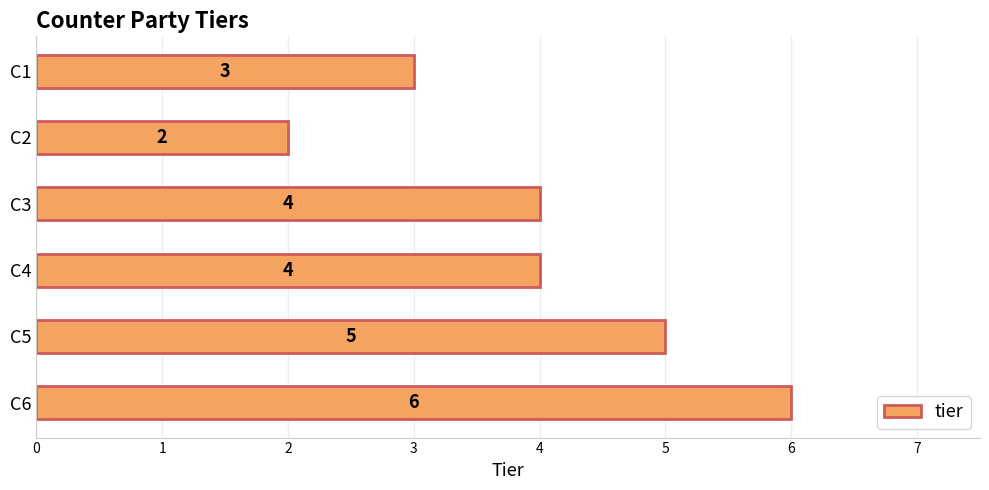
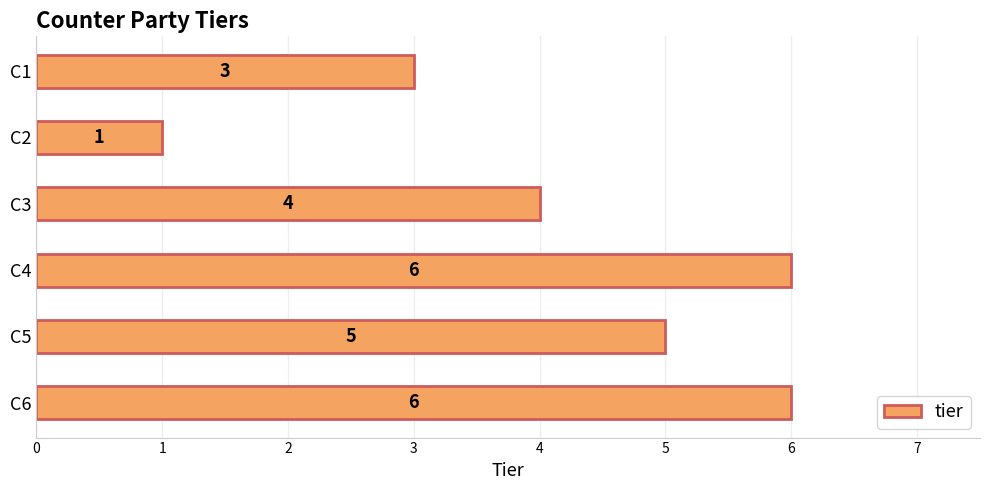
C2: 2 -> 1
C4: 4 -> 6
